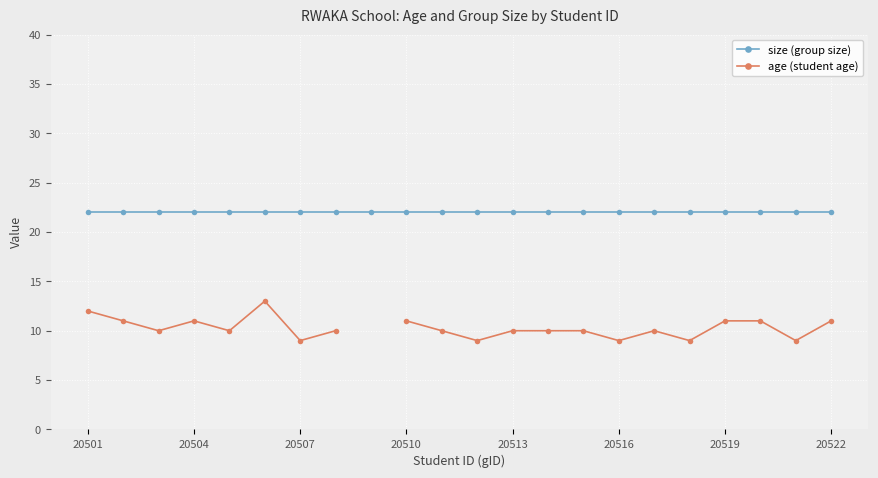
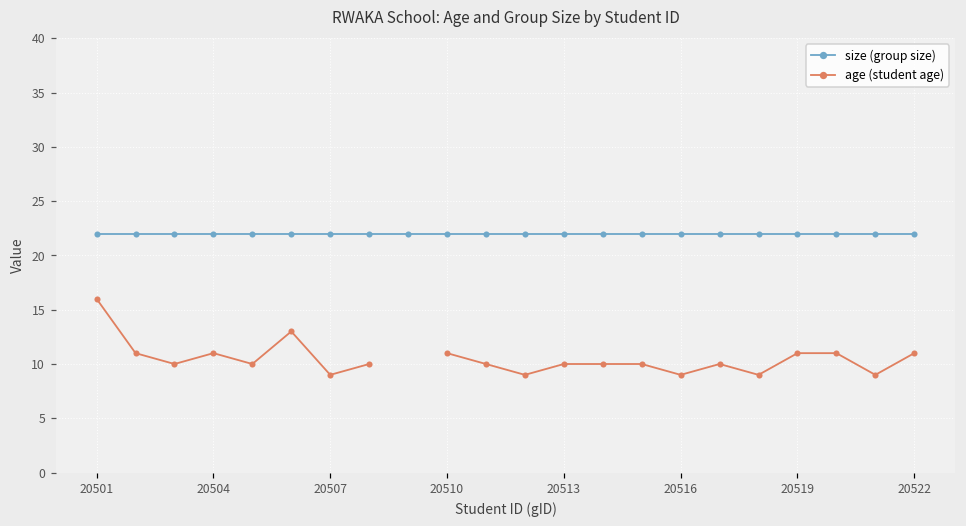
age (student age), 20501: 12 -> 16
